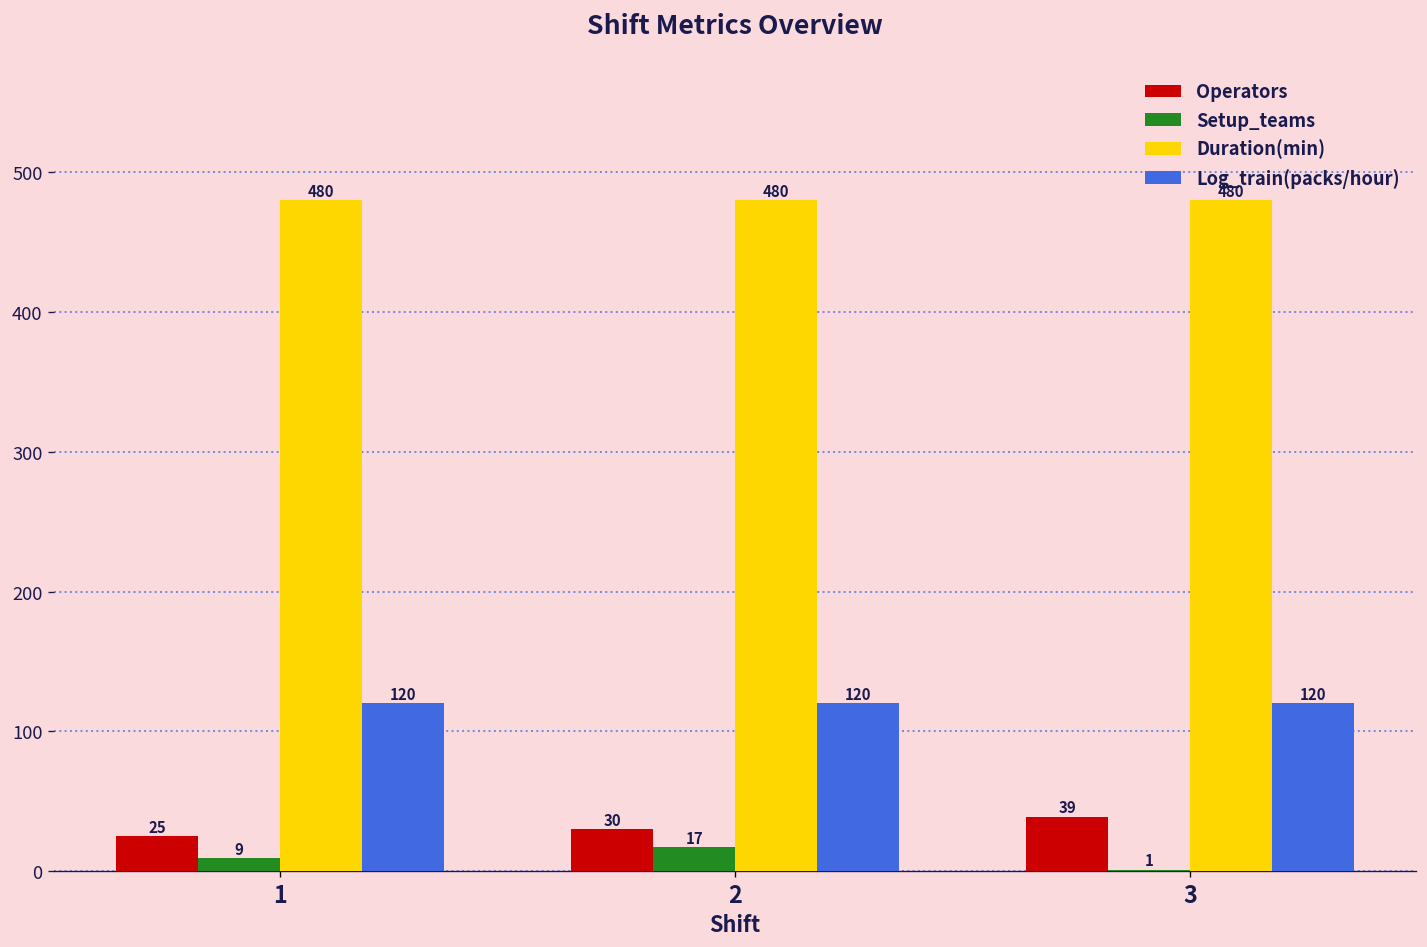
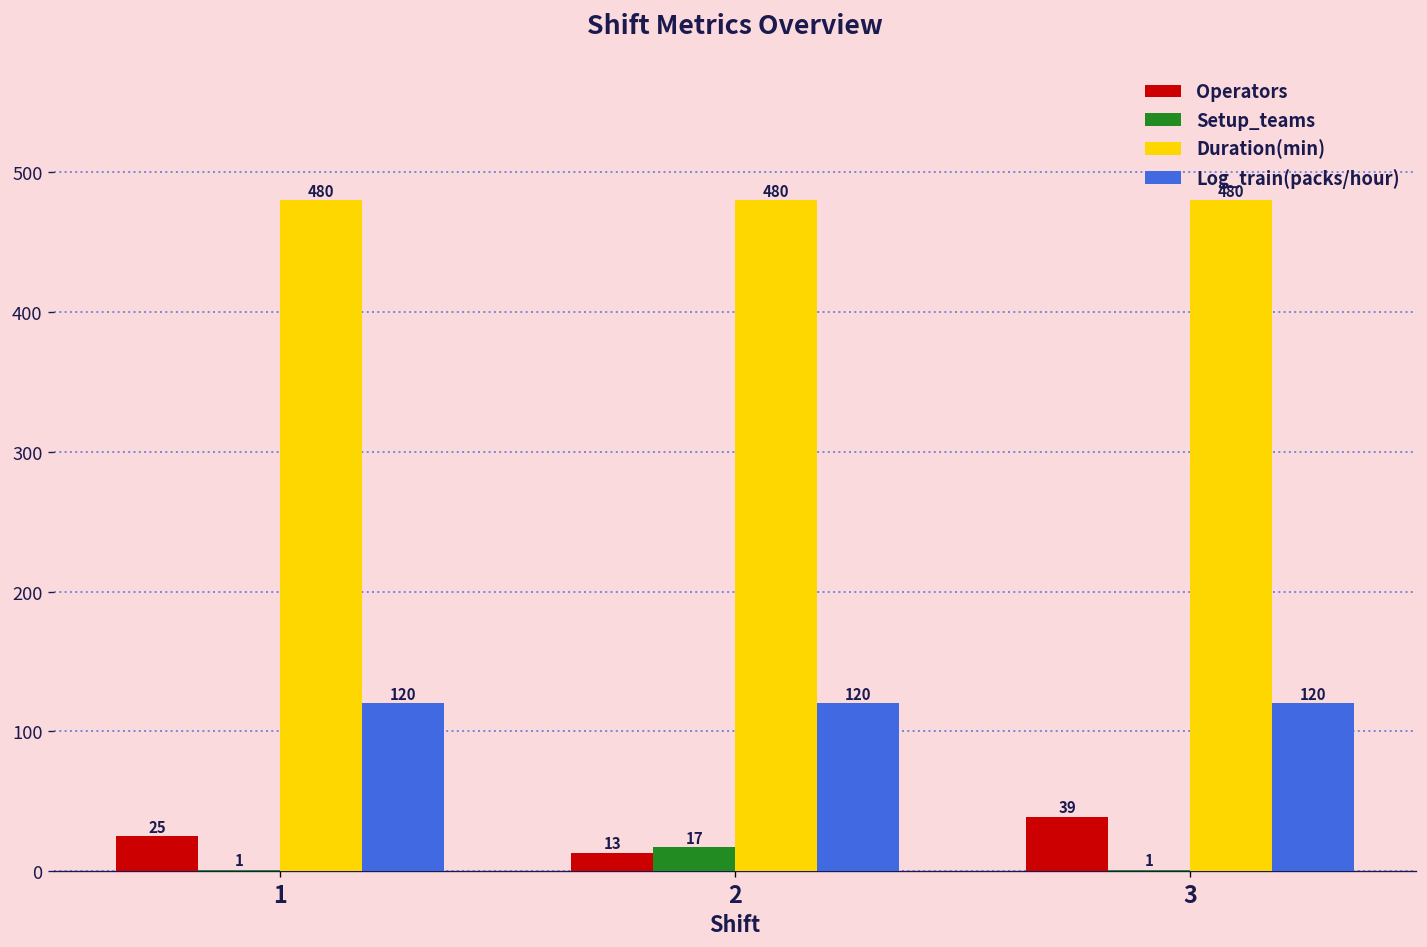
Setup_teams, 1: 9 -> 1
Operators, 2: 30 -> 13
